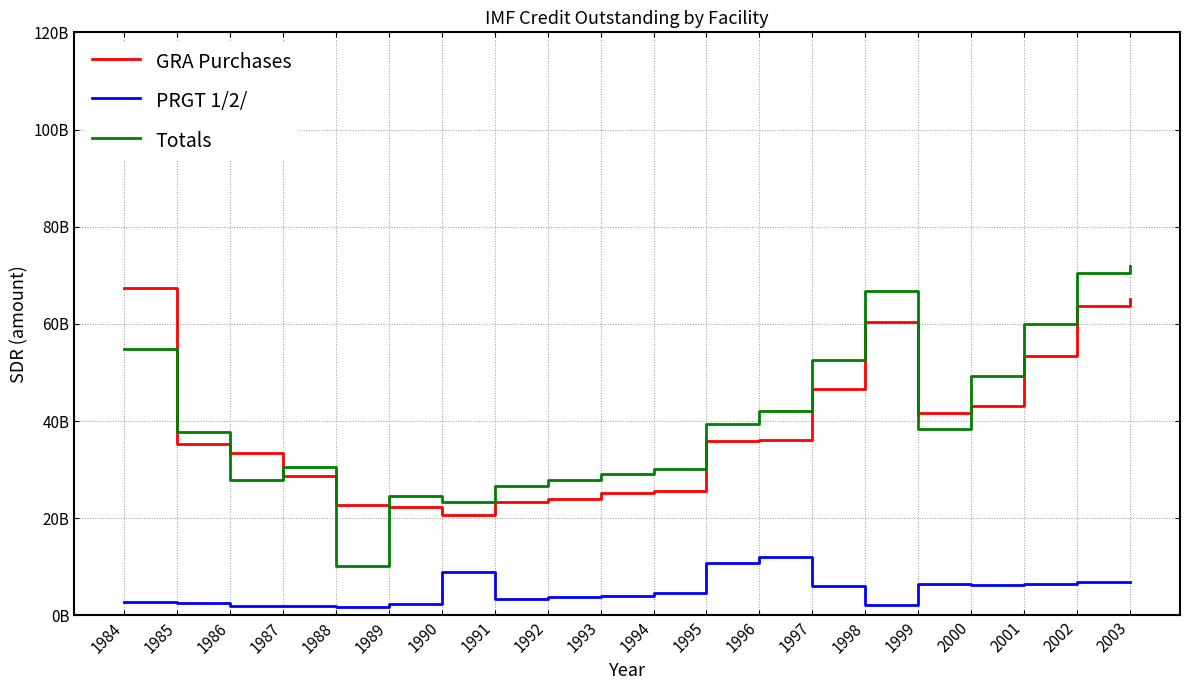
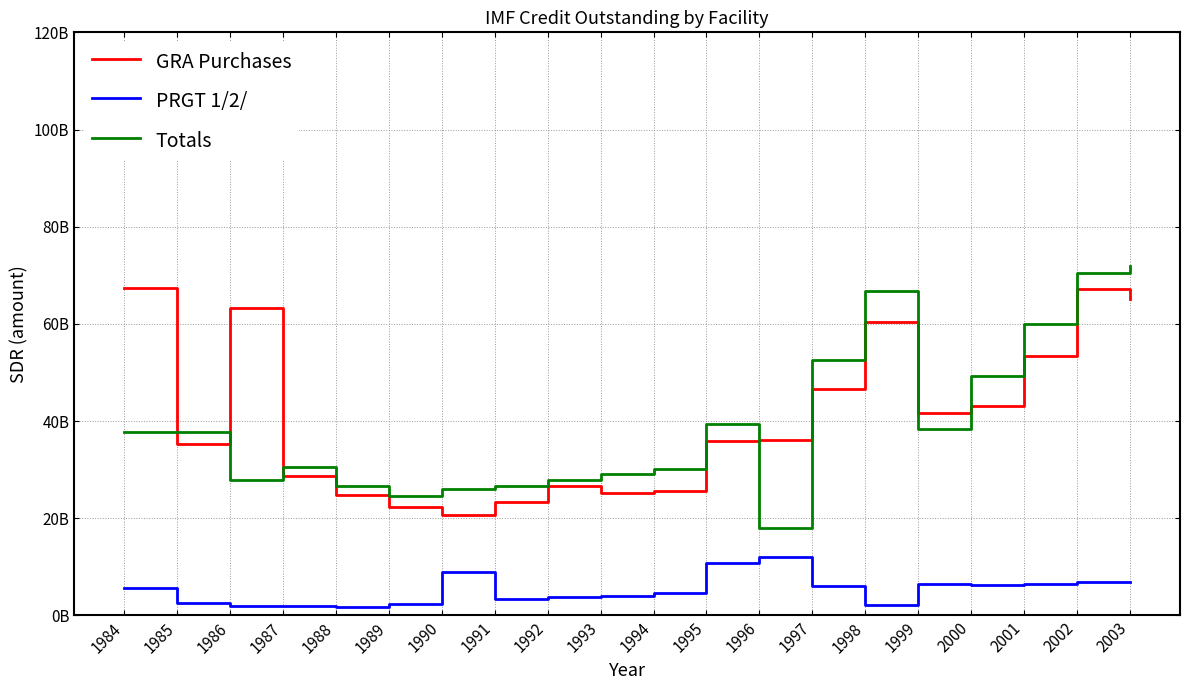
PRGT 1/2/, 1984: 3000000000 -> 6000000000
Totals, 1984: 55000000000 -> 38000000000
GRA Purchases, 1986: 33000000000 -> 63000000000
GRA Purchases, 1988: 23000000000 -> 25000000000
Totals, 1988: 10000000000 -> 27000000000
Totals, 1990: 23000000000 -> 26000000000
GRA Purchases, 1992: 24000000000 -> 27000000000
Totals, 1996: 42000000000 -> 18000000000
GRA Purchases, 2002: 64000000000 -> 67000000000
